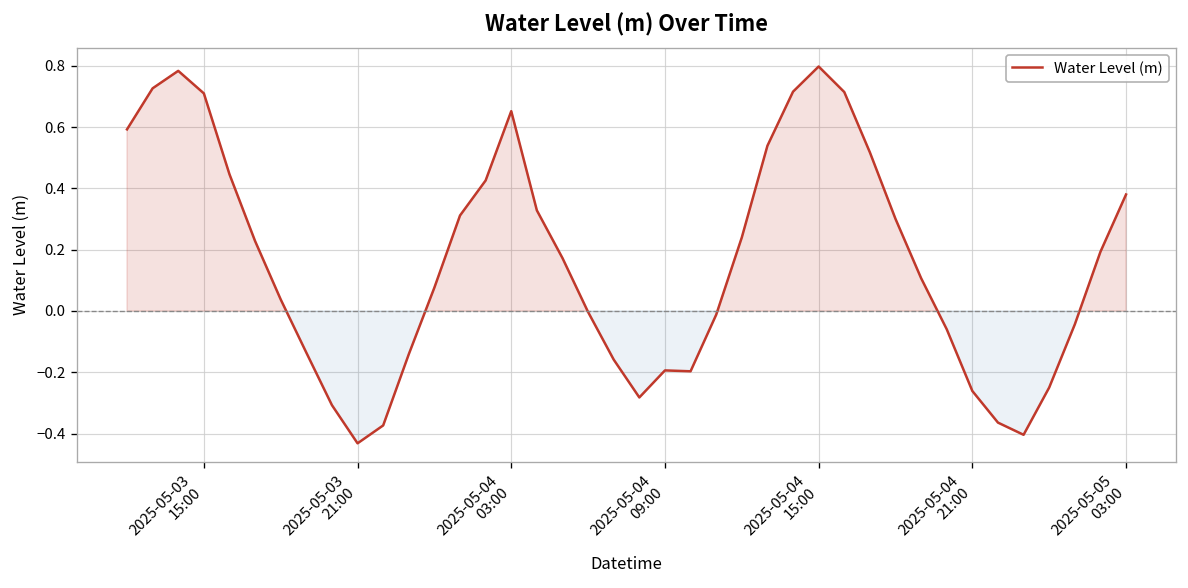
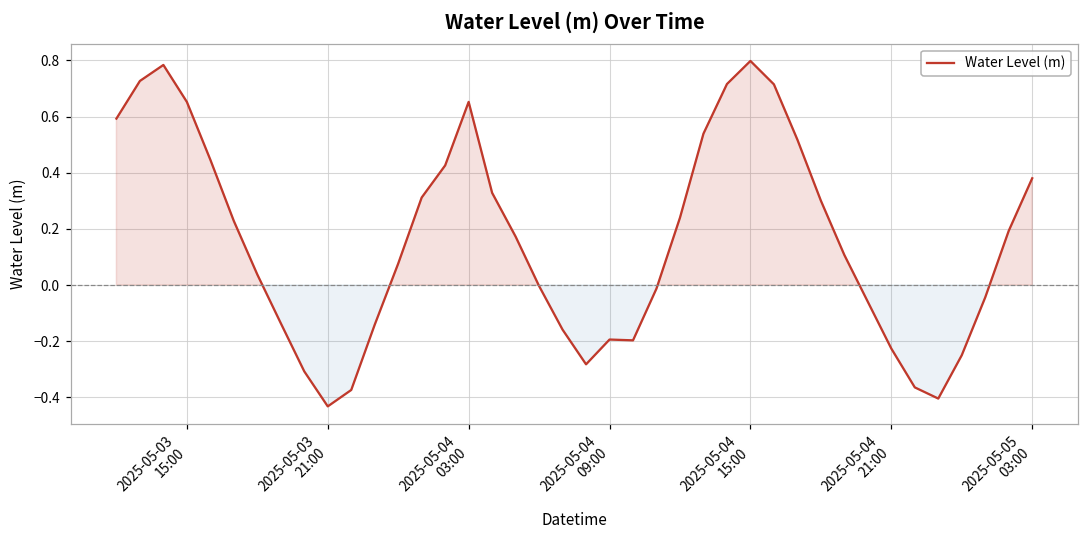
2025-05-03 15:00: 0.71 -> 0.65
2025-05-04 21:00: -0.26 -> -0.23
